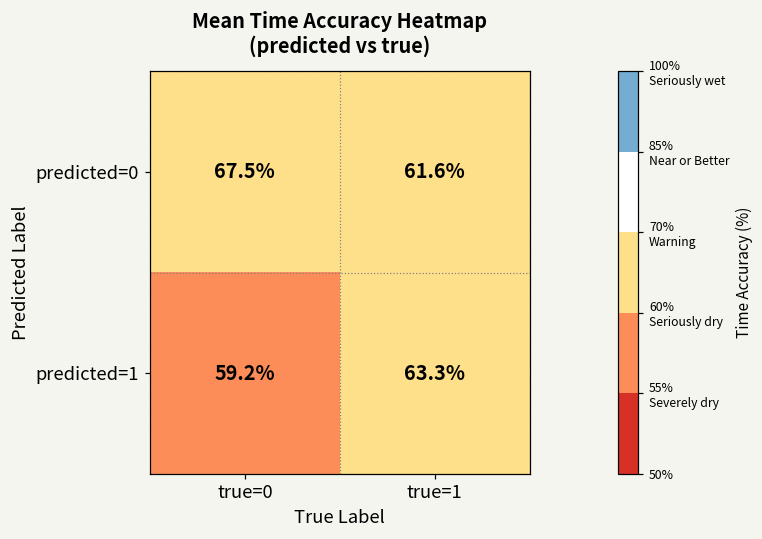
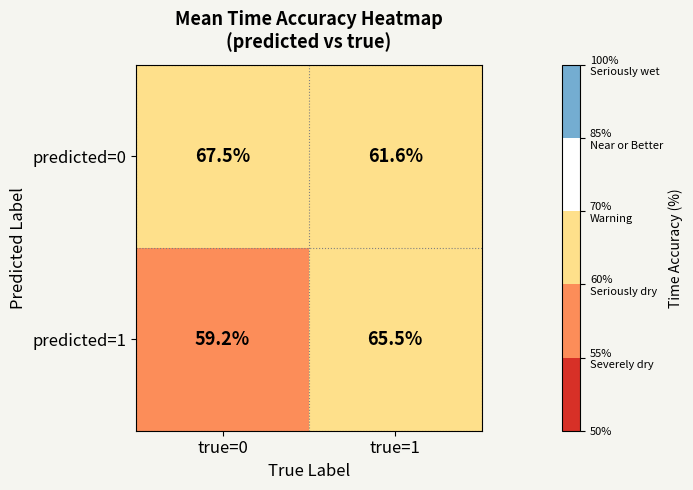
predicted=1, true=1: 63.3% -> 65.5%
